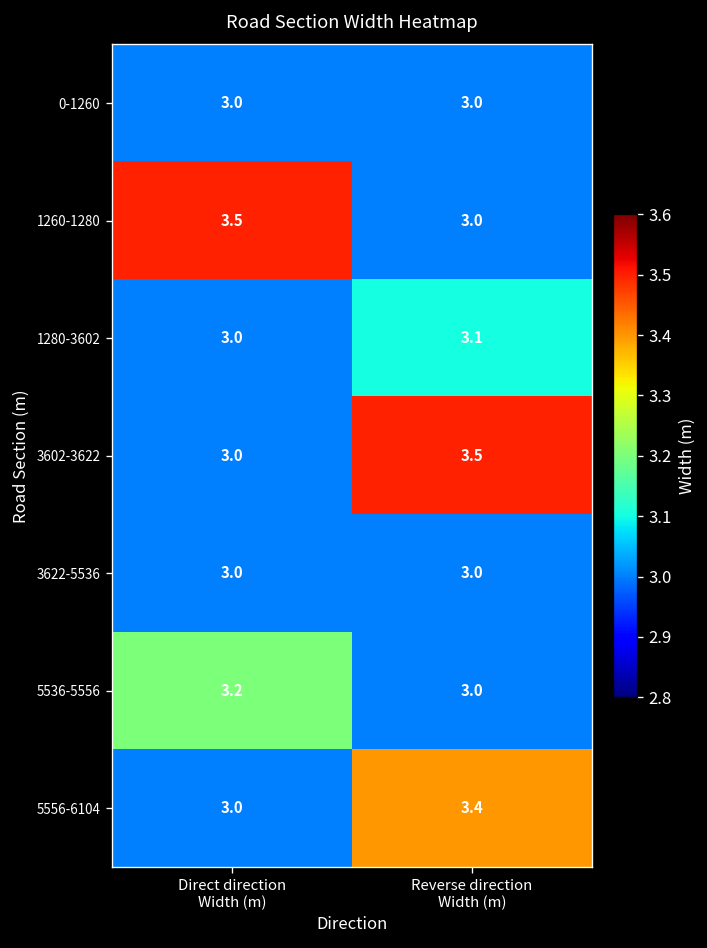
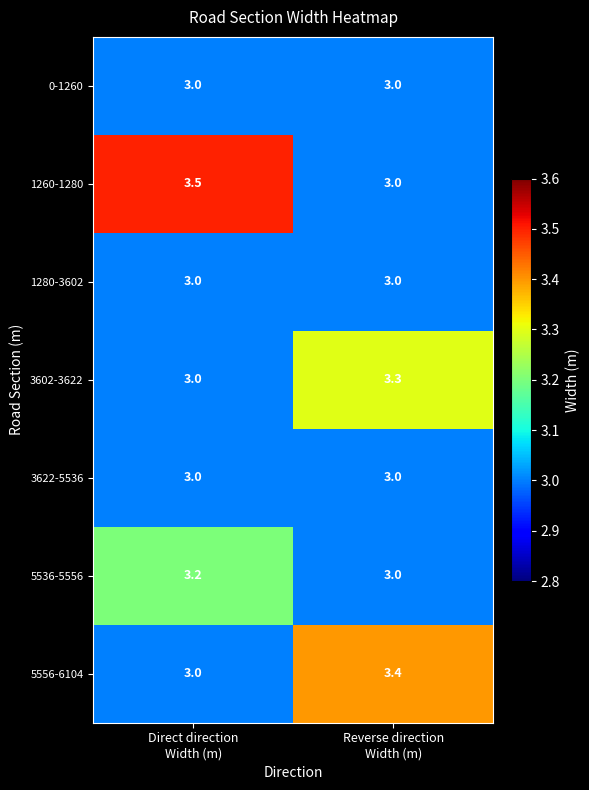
1280-3602, Reverse direction Width (m): 3.1 -> 3.0
3602-3622, Reverse direction Width (m): 3.5 -> 3.3
